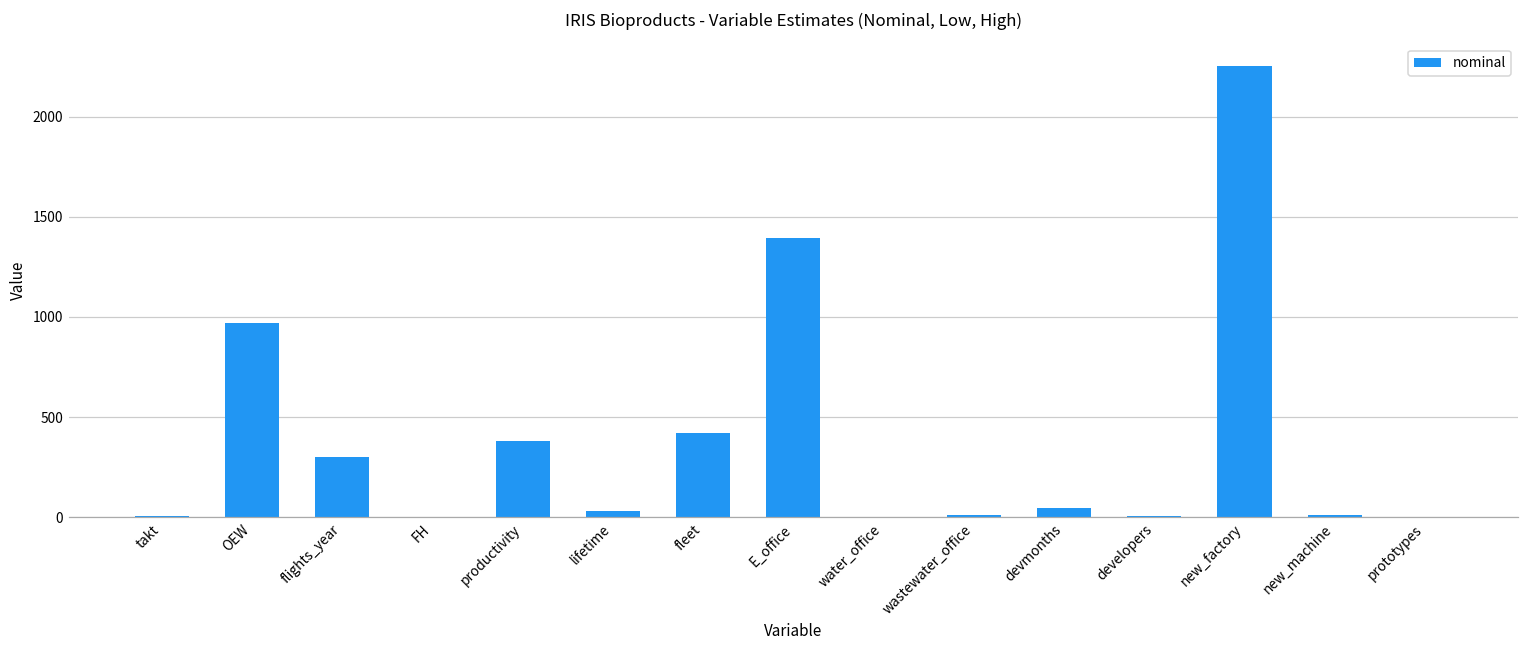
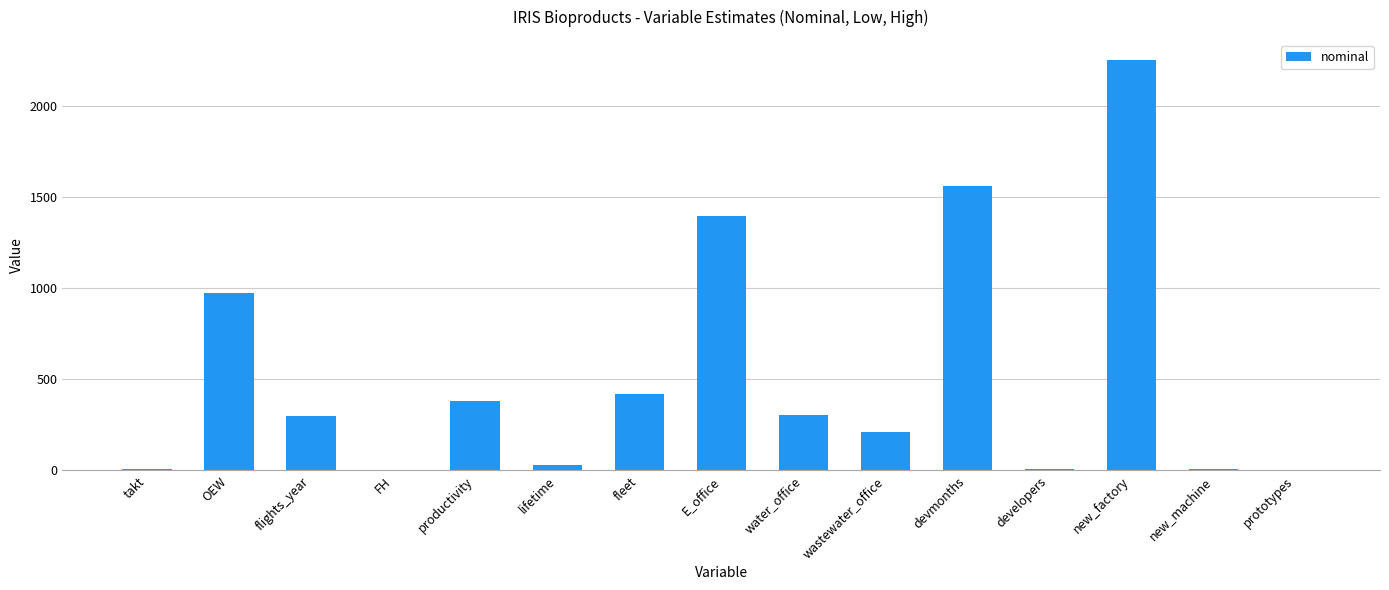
water_office: 0 -> 300
wastewater_office: 10 -> 210
devmonths: 50 -> 1560
